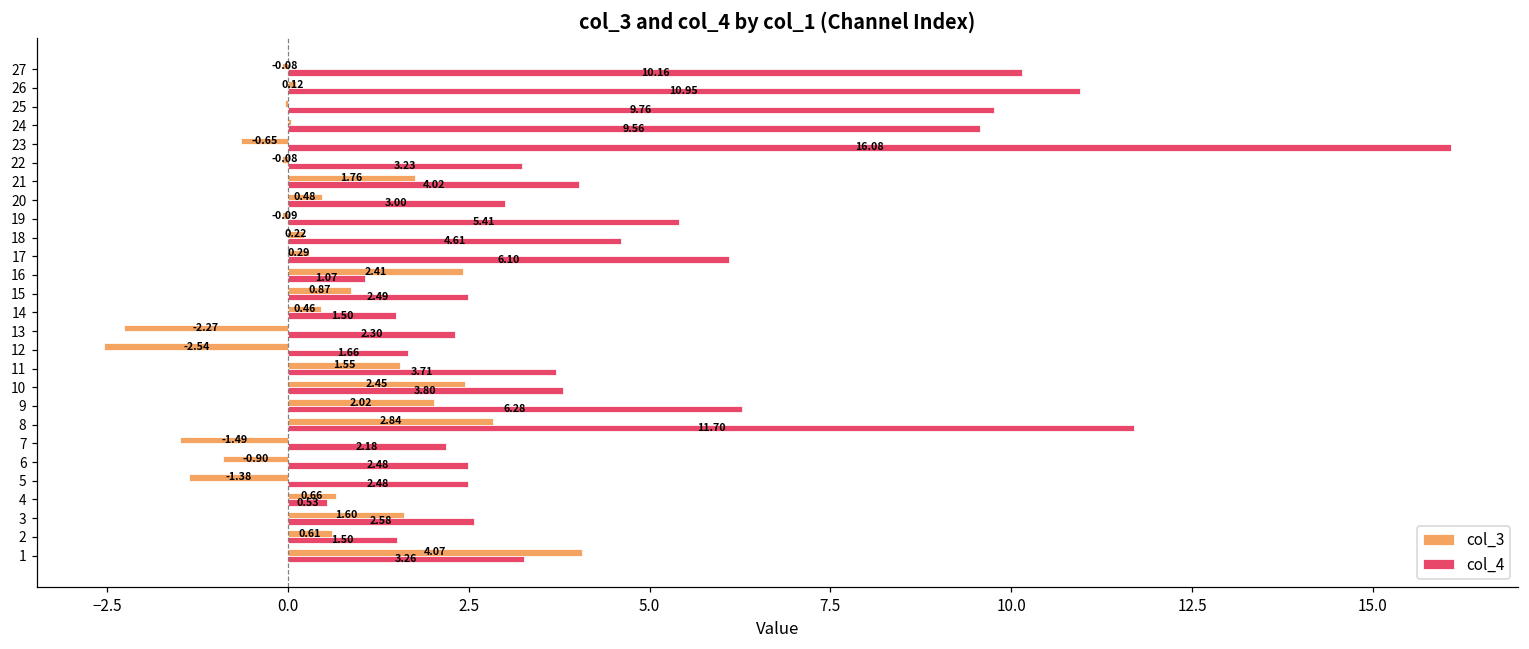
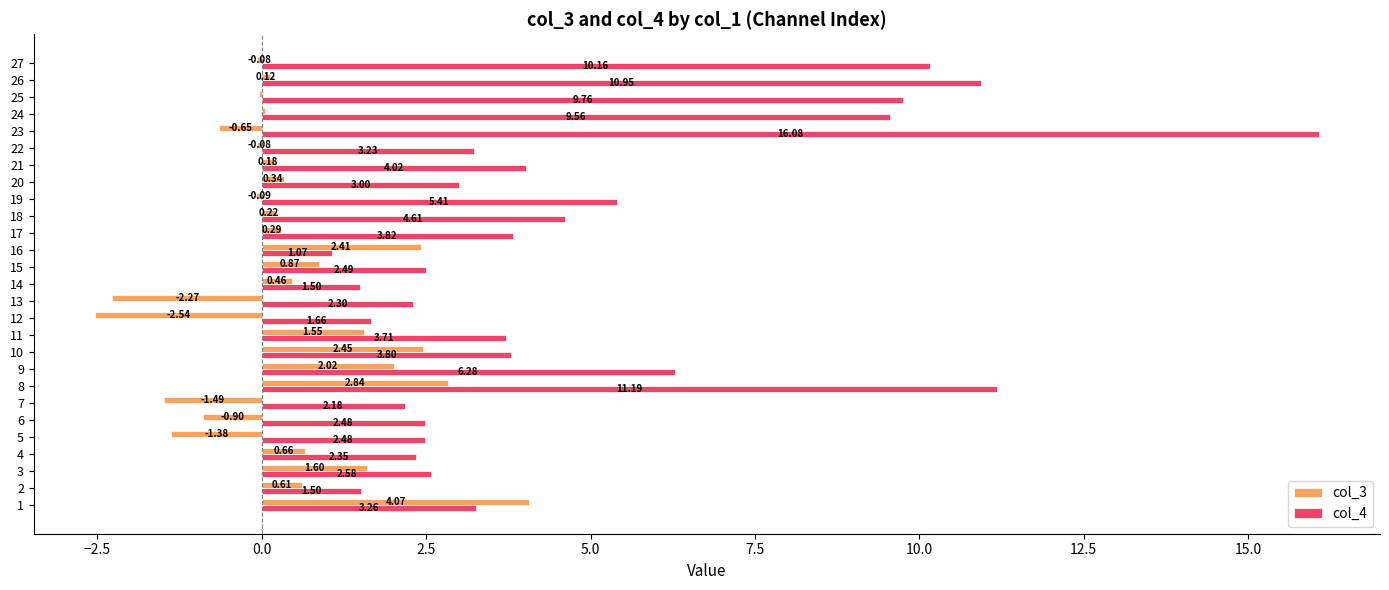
col_3, 21: 1.76 -> 0.18
col_3, 20: 0.48 -> 0.34
col_4, 17: 6.10 -> 3.82
col_4, 8: 11.70 -> 11.19
col_4, 4: 0.53 -> 2.35
